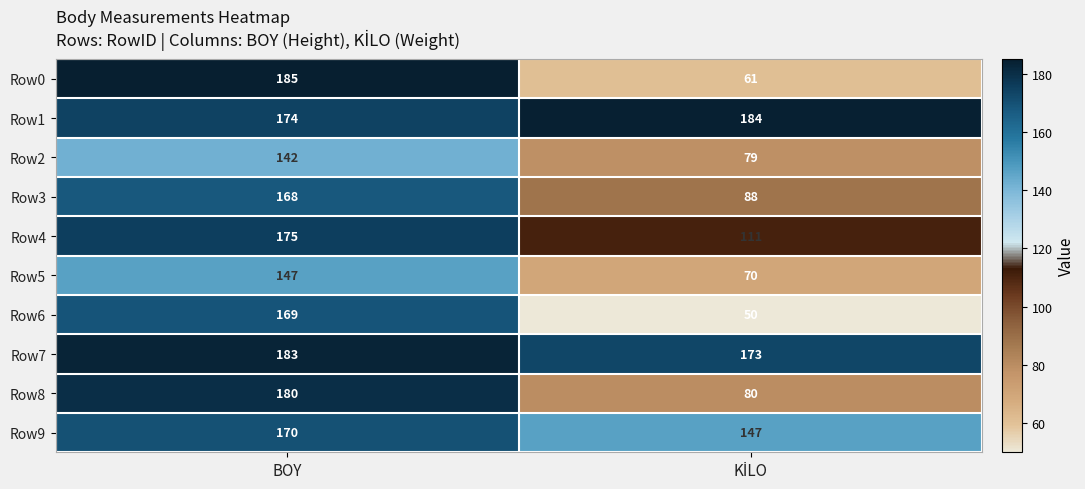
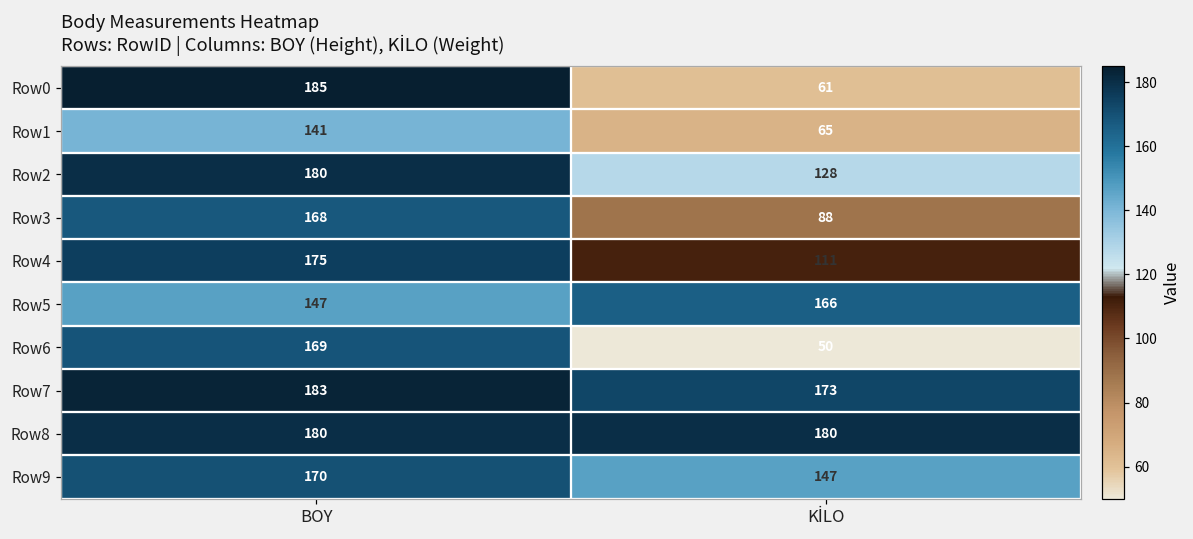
Row1, BOY: 174 -> 141
Row1, KİLO: 184 -> 65
Row2, BOY: 142 -> 180
Row2, KİLO: 79 -> 128
Row5, KİLO: 70 -> 166
Row8, KİLO: 80 -> 180
